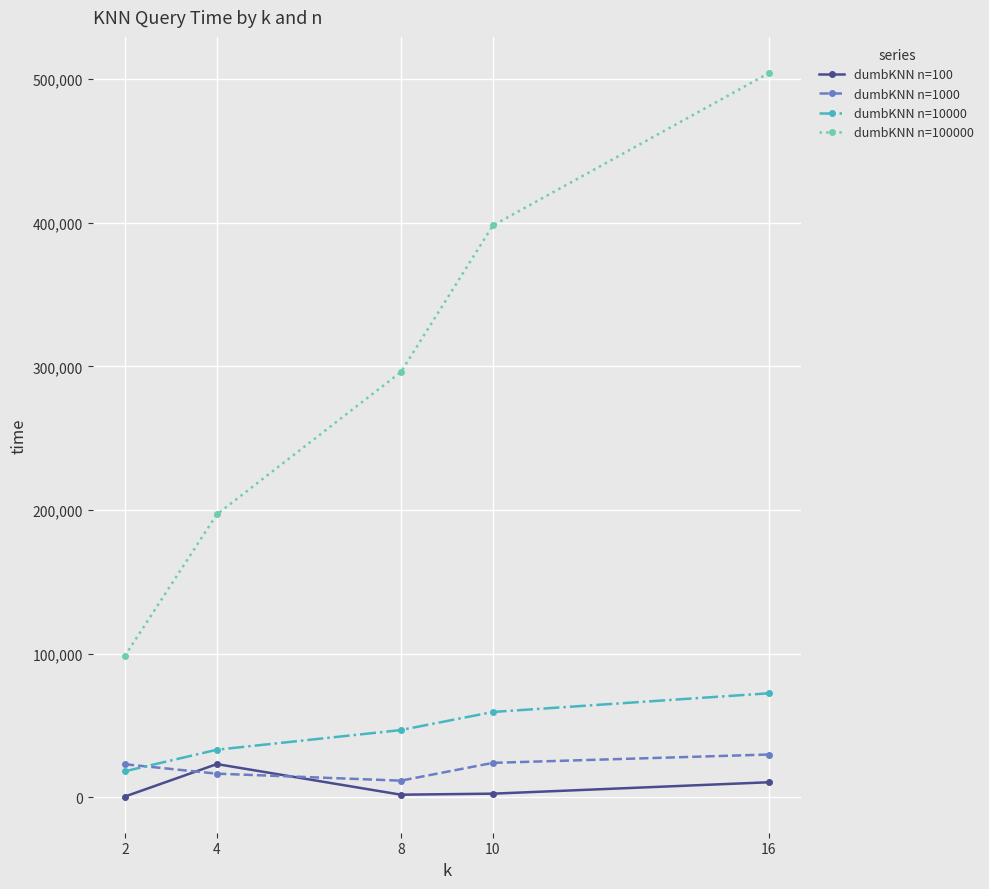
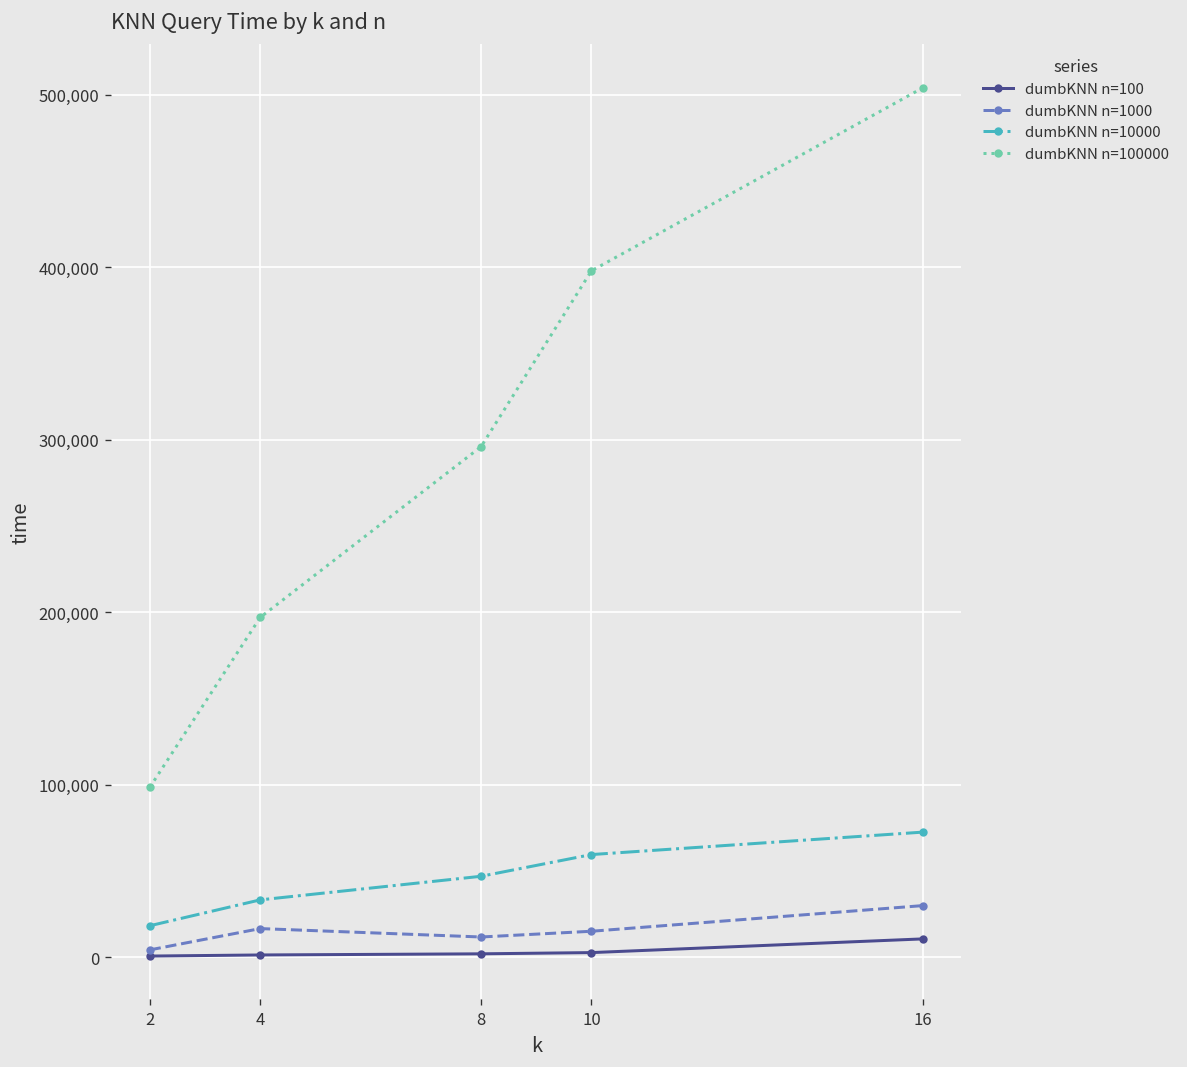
dumbKNN n=1000, 2: 23,000 -> 4,000
dumbKNN n=100, 4: 23,000 -> 1,000
dumbKNN n=1000, 10: 24,000 -> 15,000
